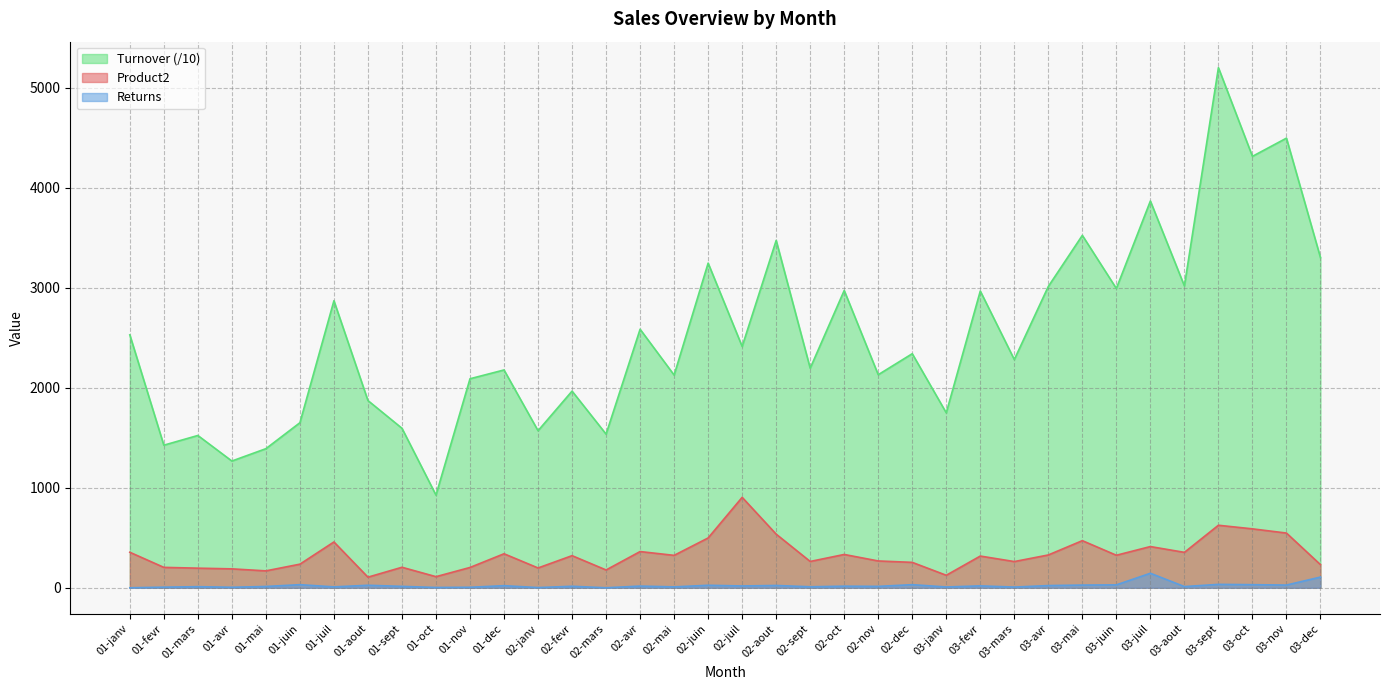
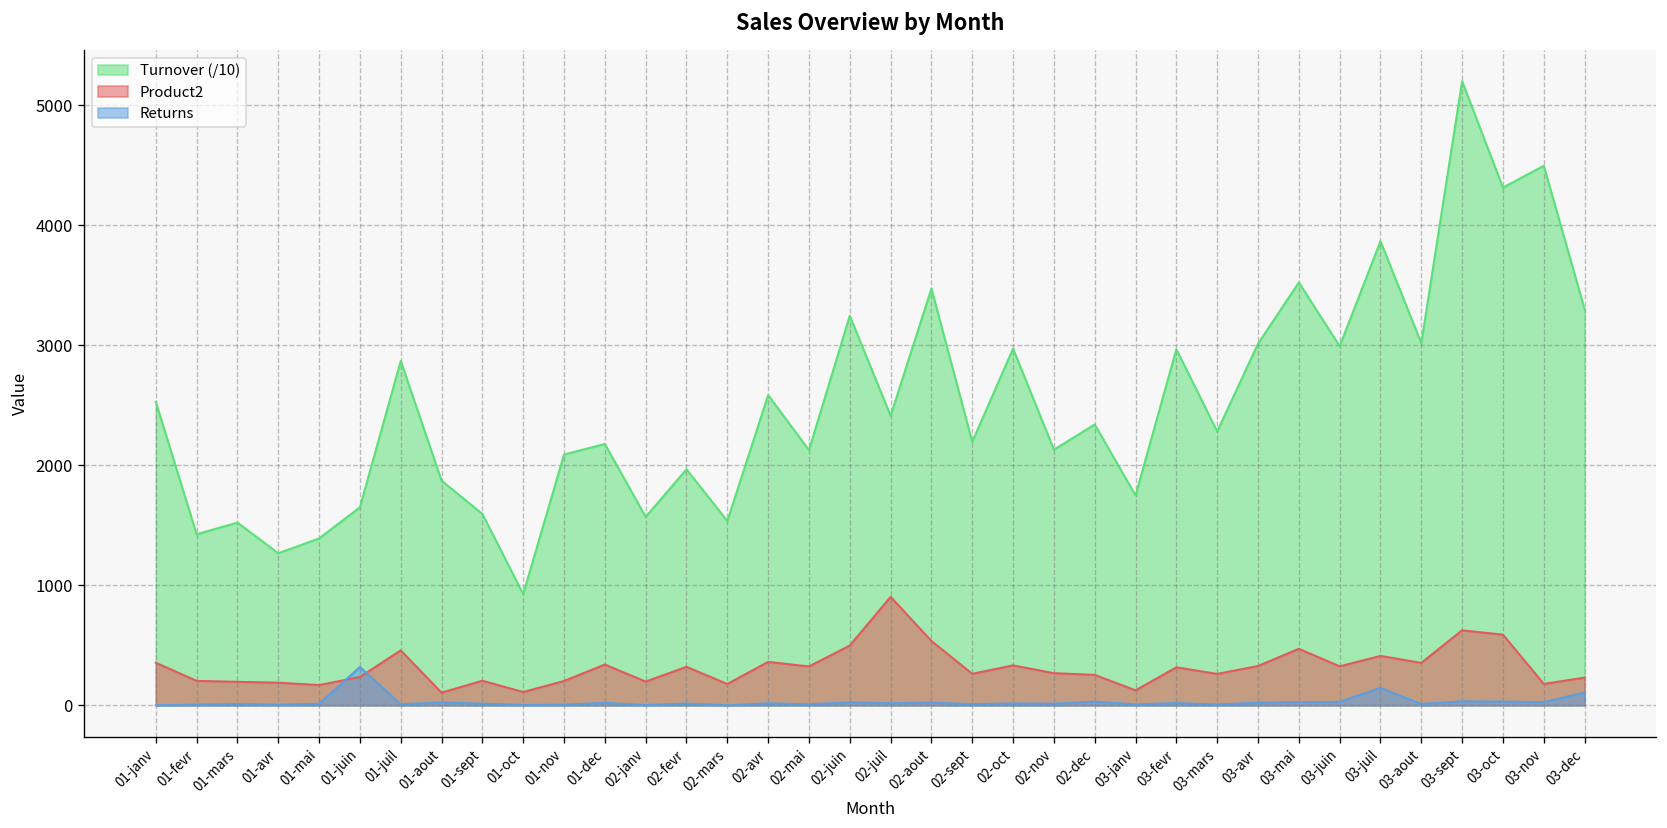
Returns, 01-juin: 30 -> 320
Product2, 03-nov: 550 -> 180
